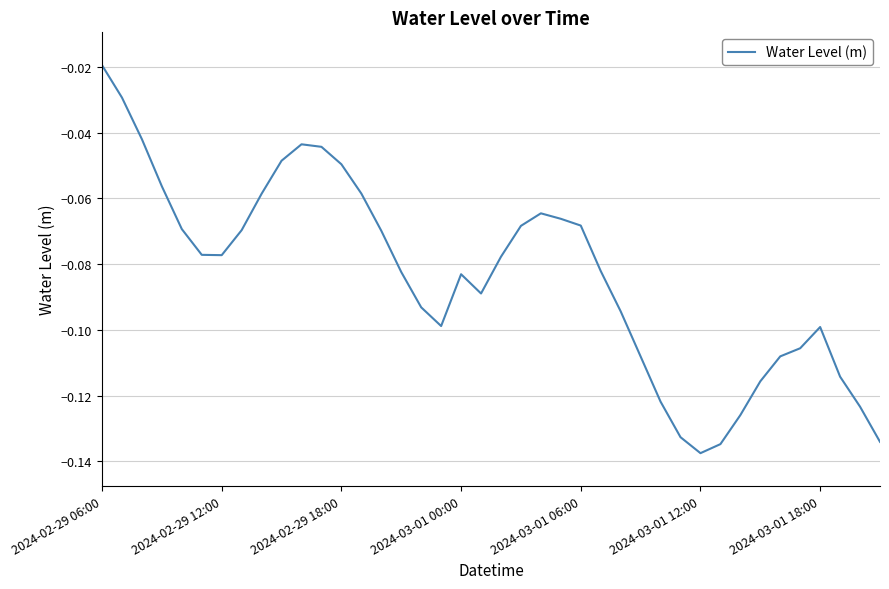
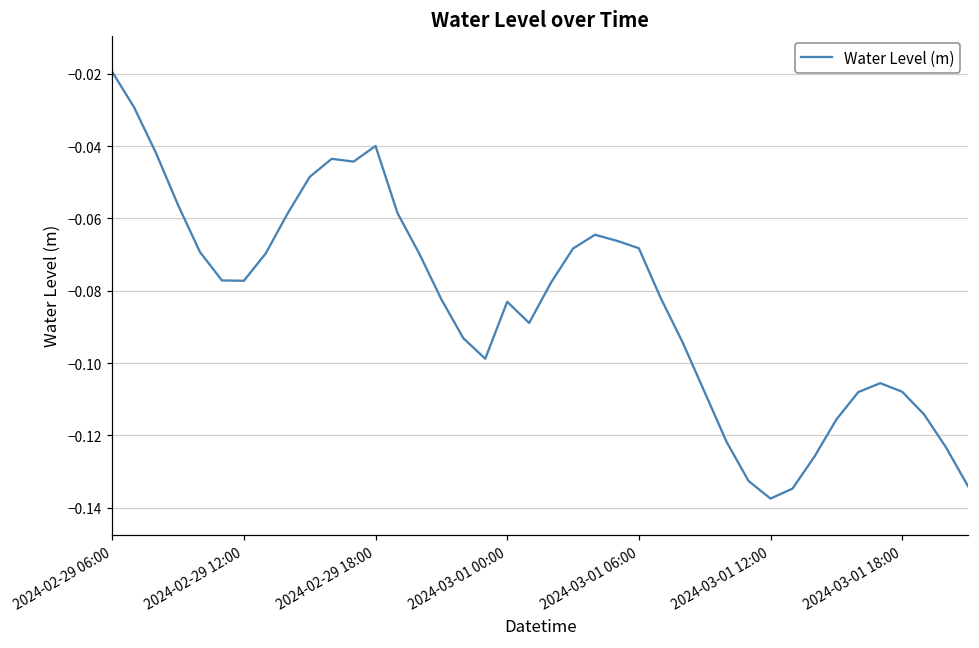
2024-02-29 18:00: -0.050 -> -0.040
2024-03-01 18:00: -0.099 -> -0.108
